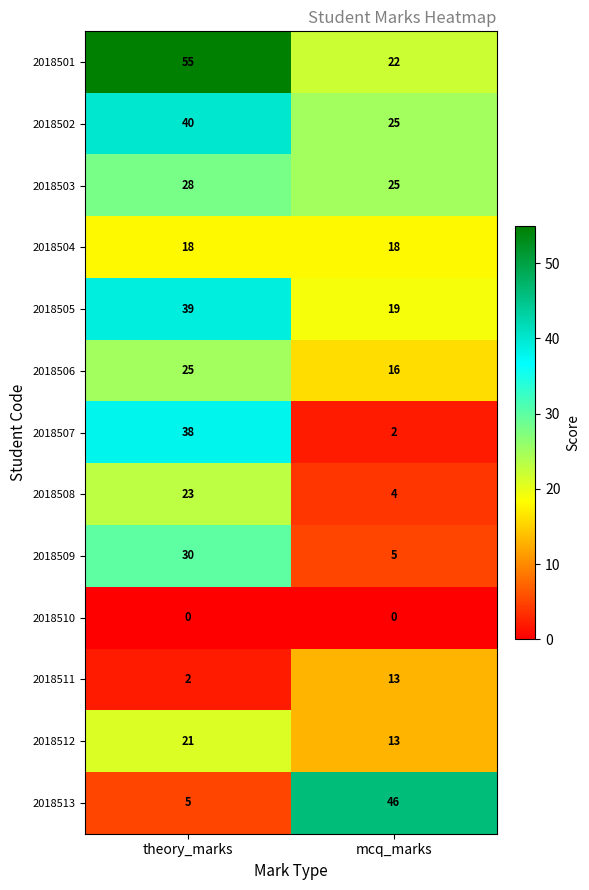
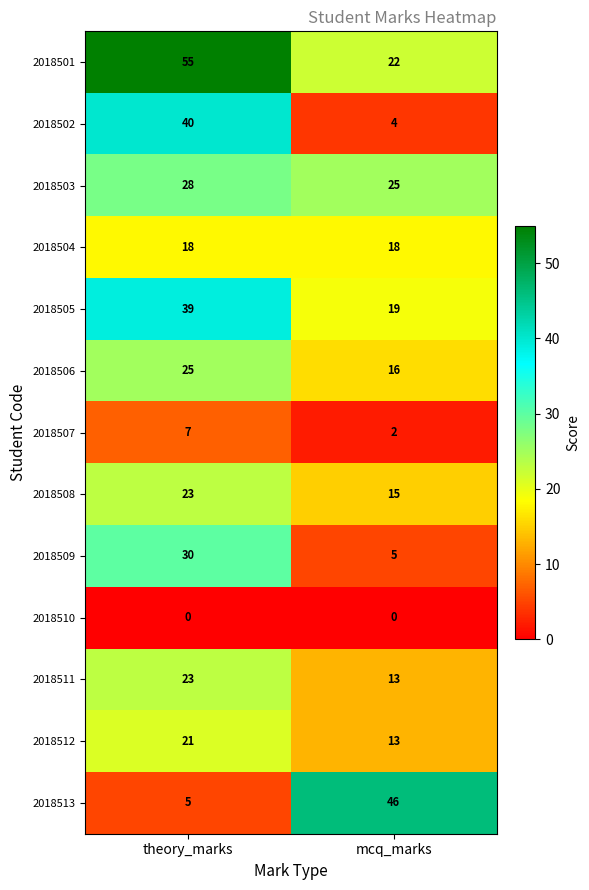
2018502, mcq_marks: 25 -> 4
2018507, theory_marks: 38 -> 7
2018508, mcq_marks: 4 -> 15
2018511, theory_marks: 2 -> 23
